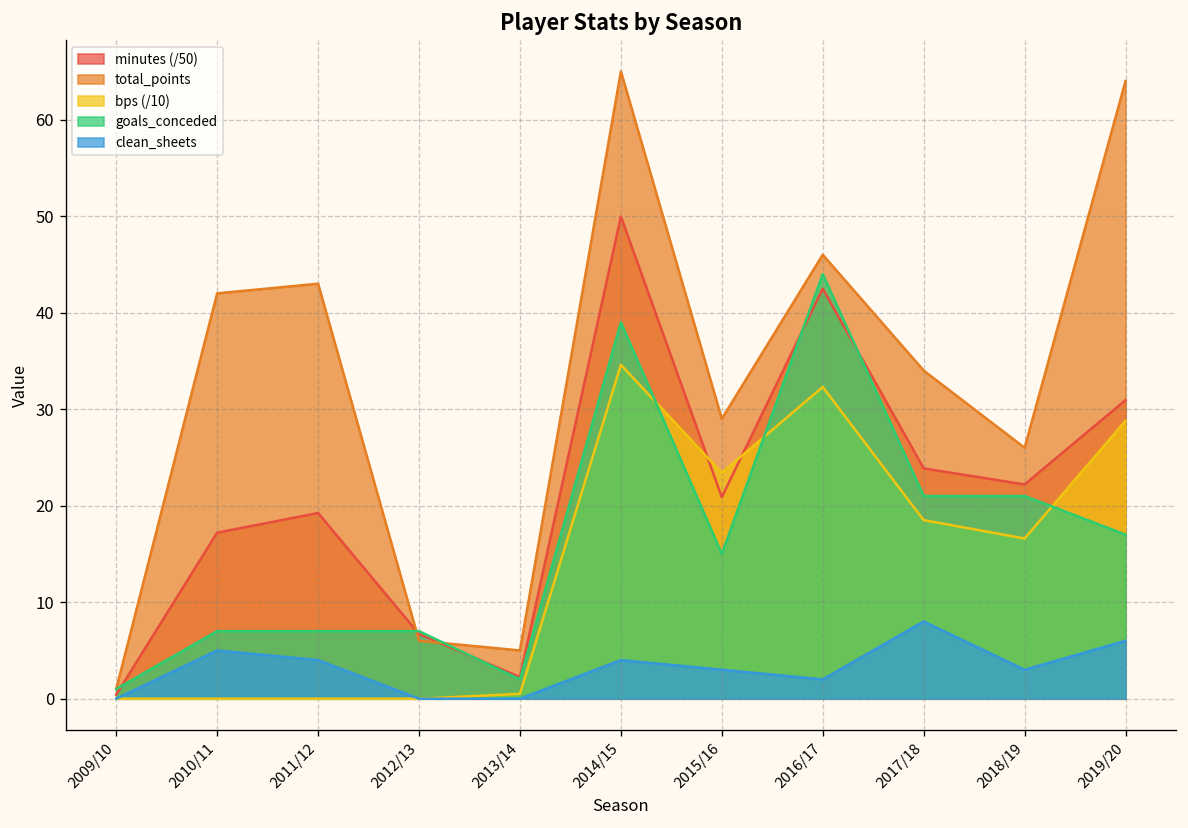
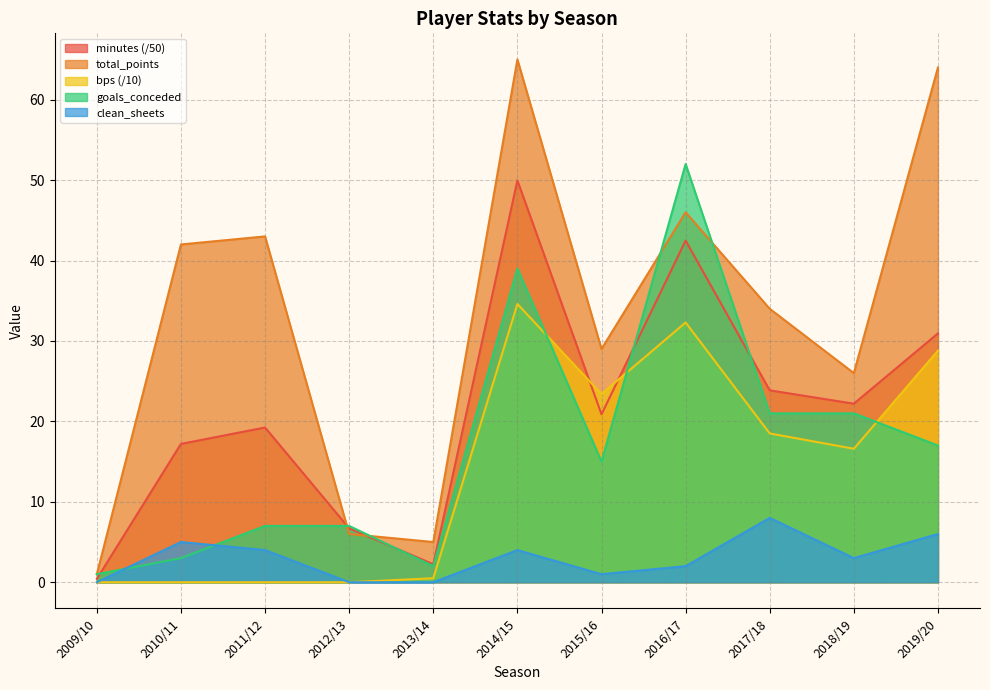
goals_conceded, 2010/11: 7 -> 3
clean_sheets, 2015/16: 3 -> 1
goals_conceded, 2016/17: 44 -> 52
